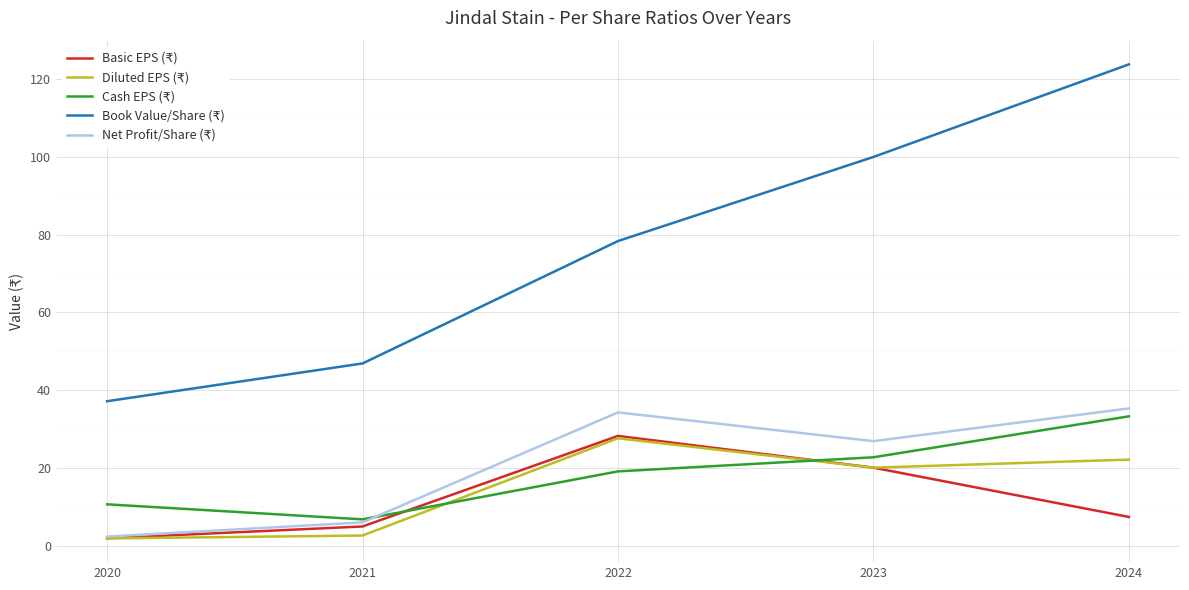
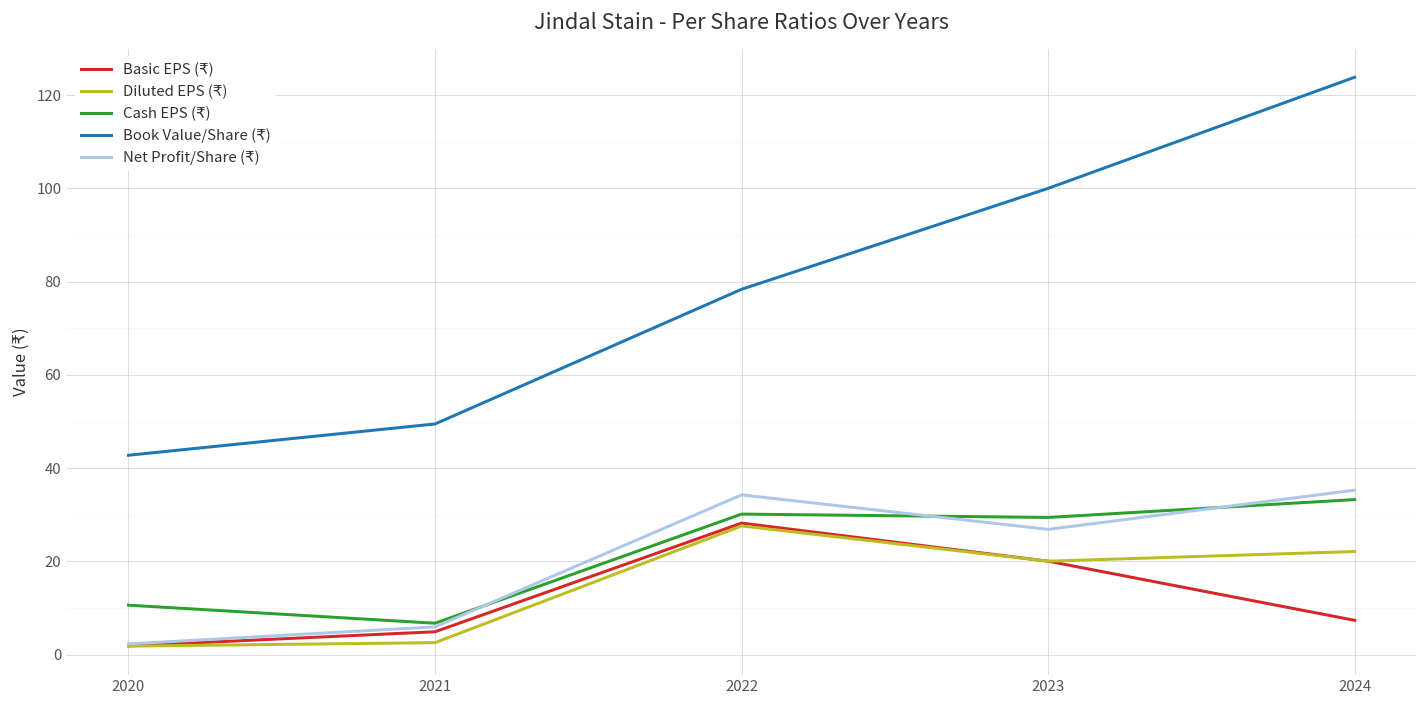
Book Value/Share (₹), 2020: 37 -> 43
Book Value/Share (₹), 2021: 47 -> 49
Cash EPS (₹), 2022: 19 -> 30
Cash EPS (₹), 2023: 23 -> 29
